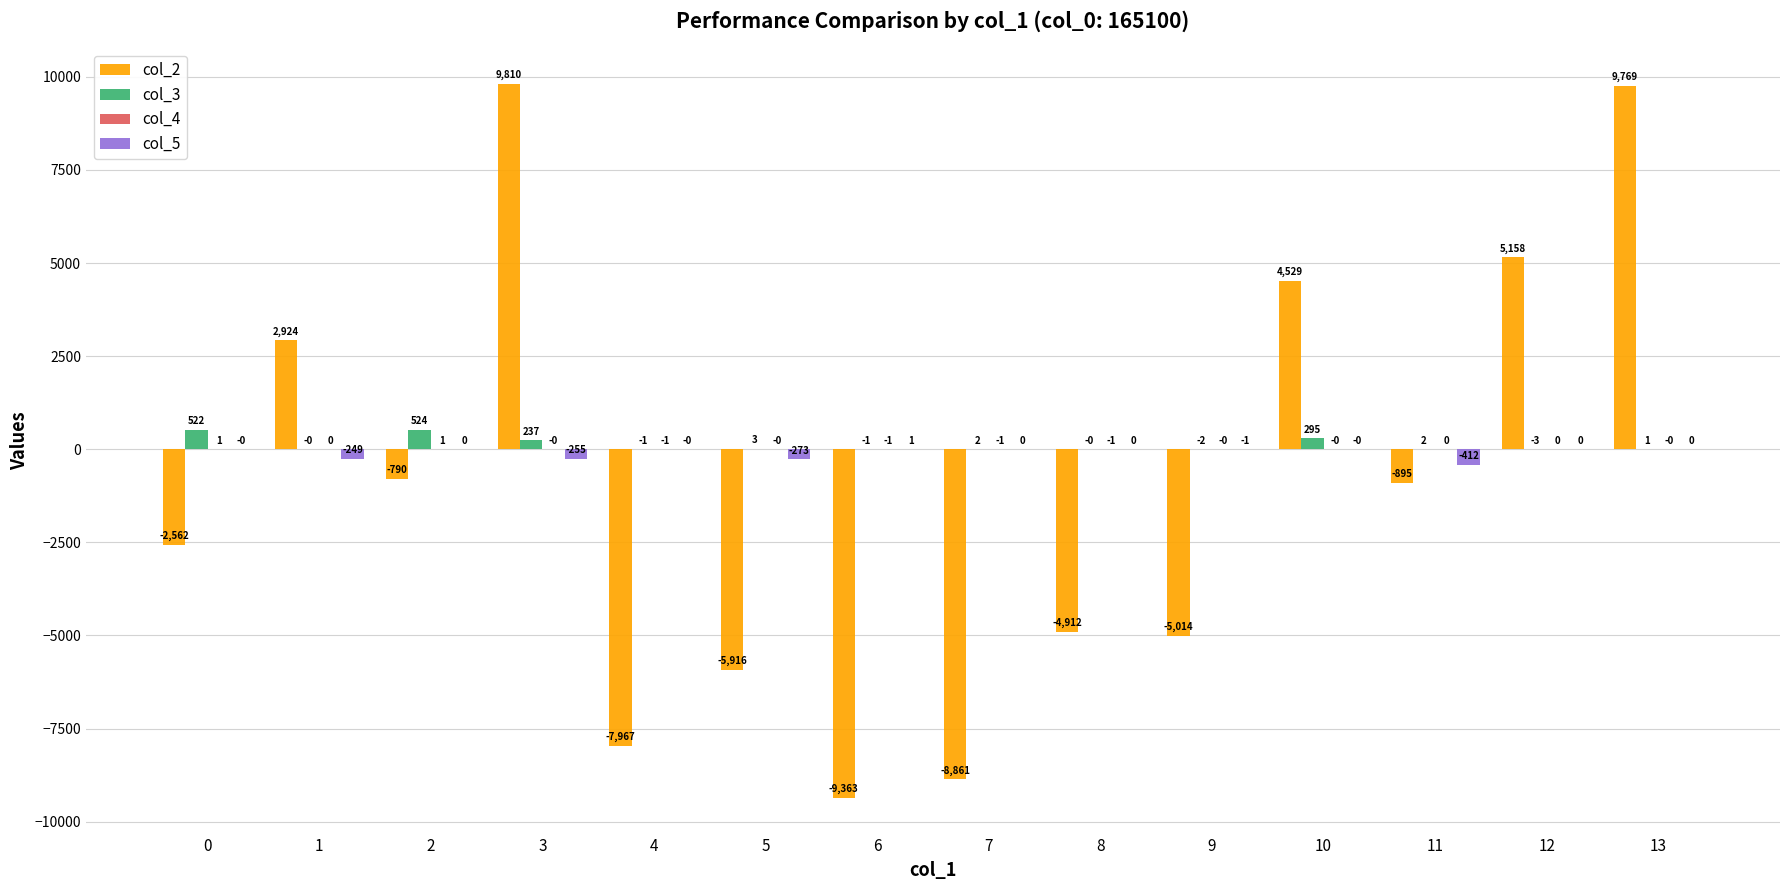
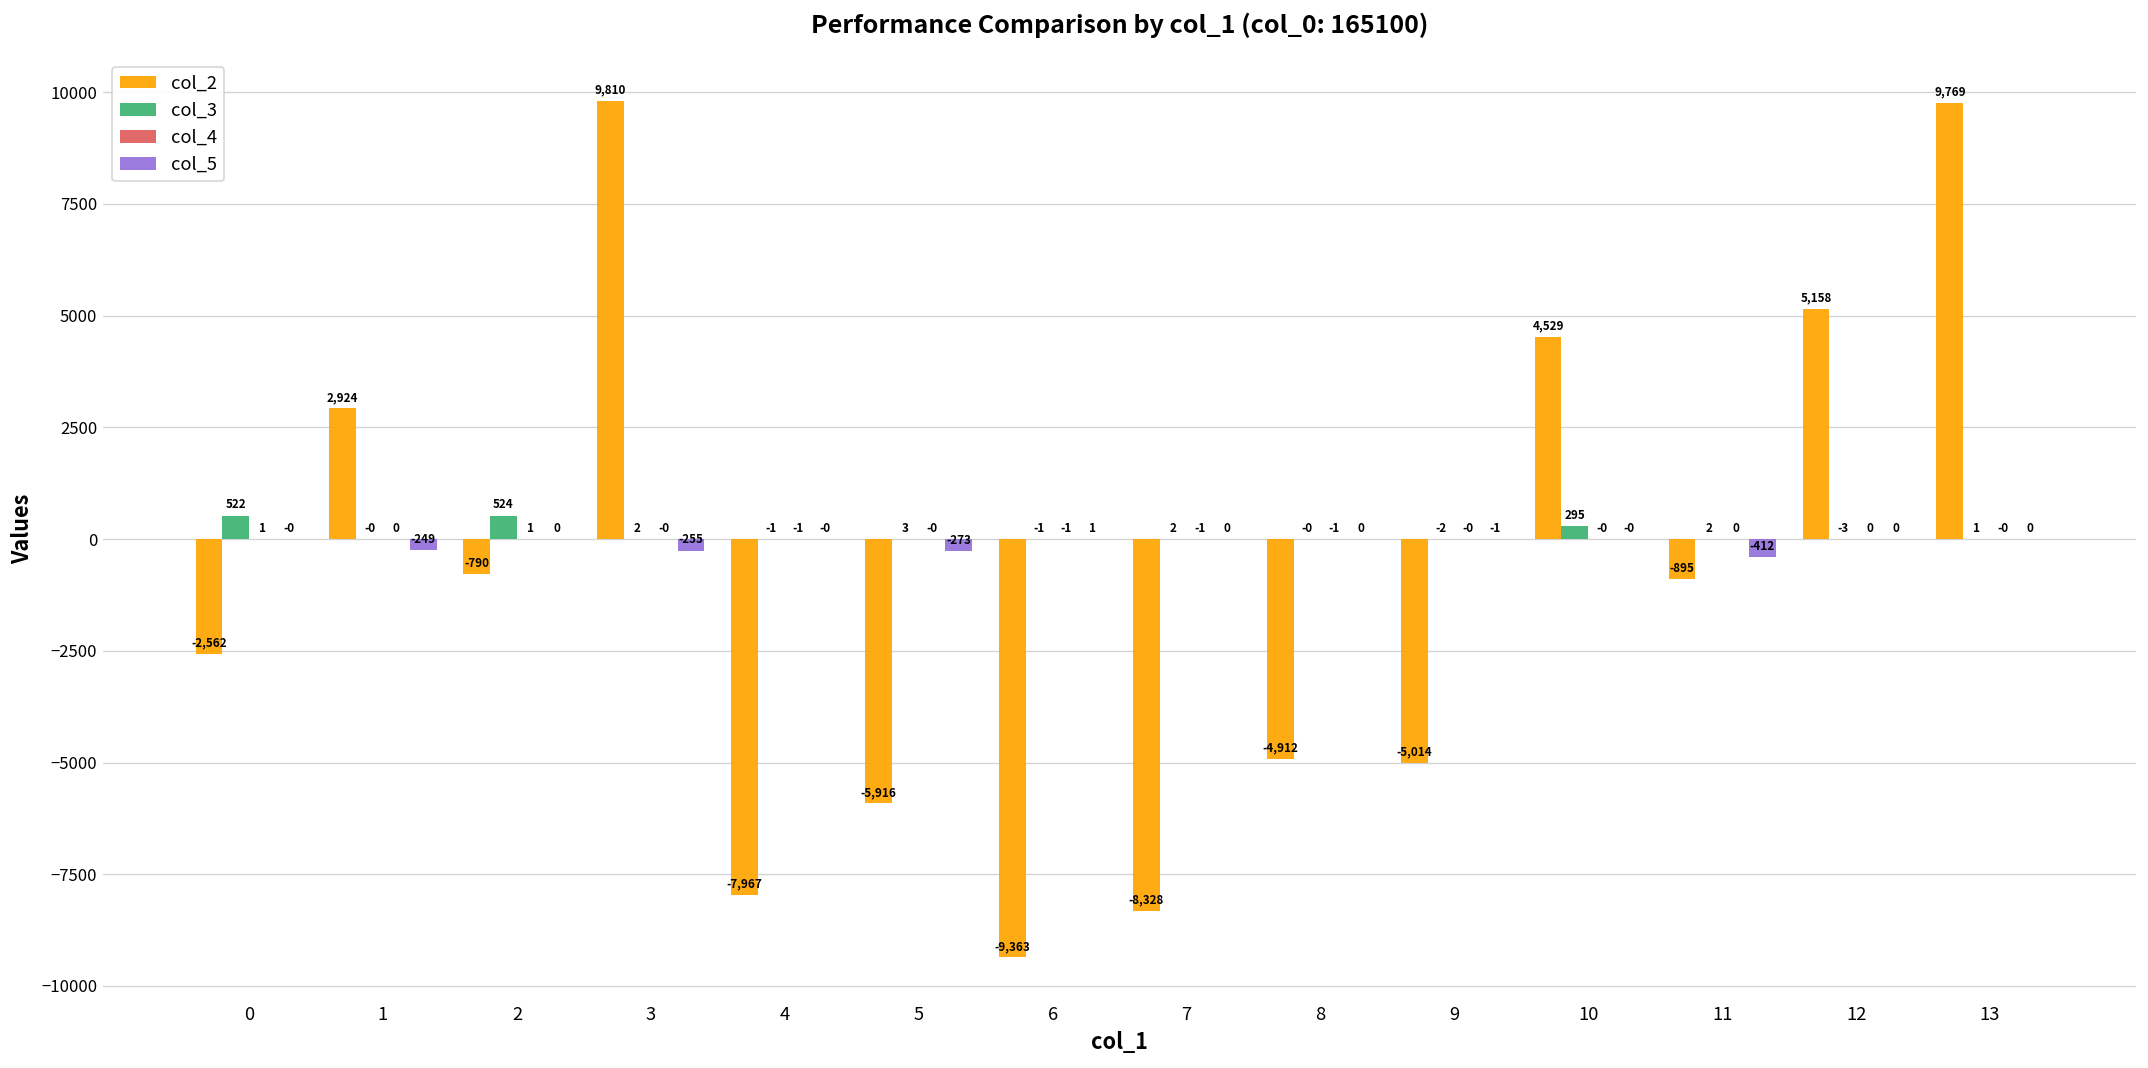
col_3, 3: 237 -> 2
col_2, 7: -8,861 -> -8,328
